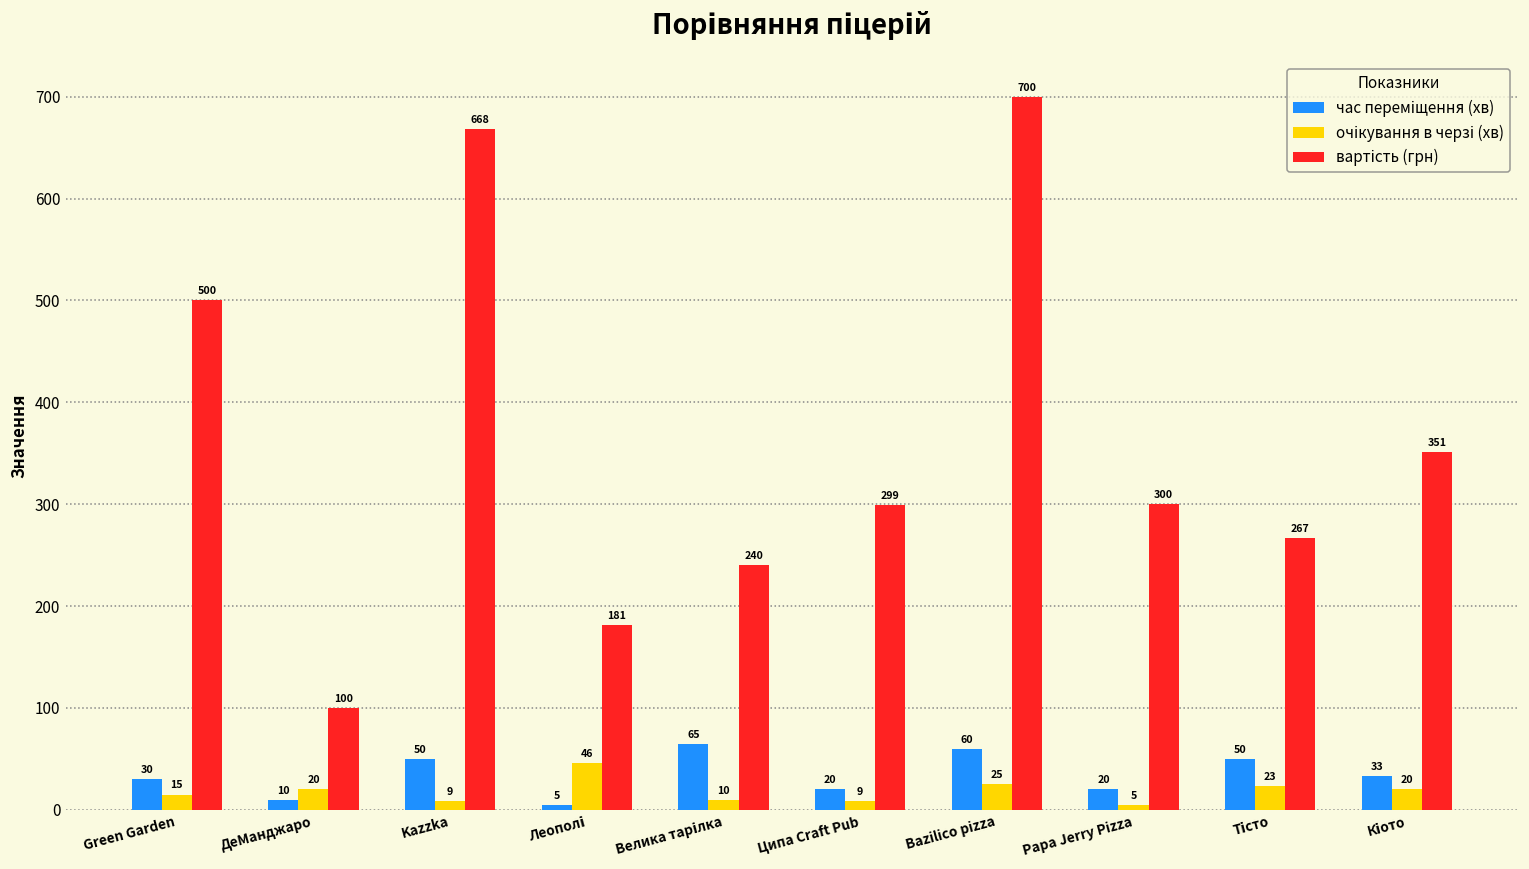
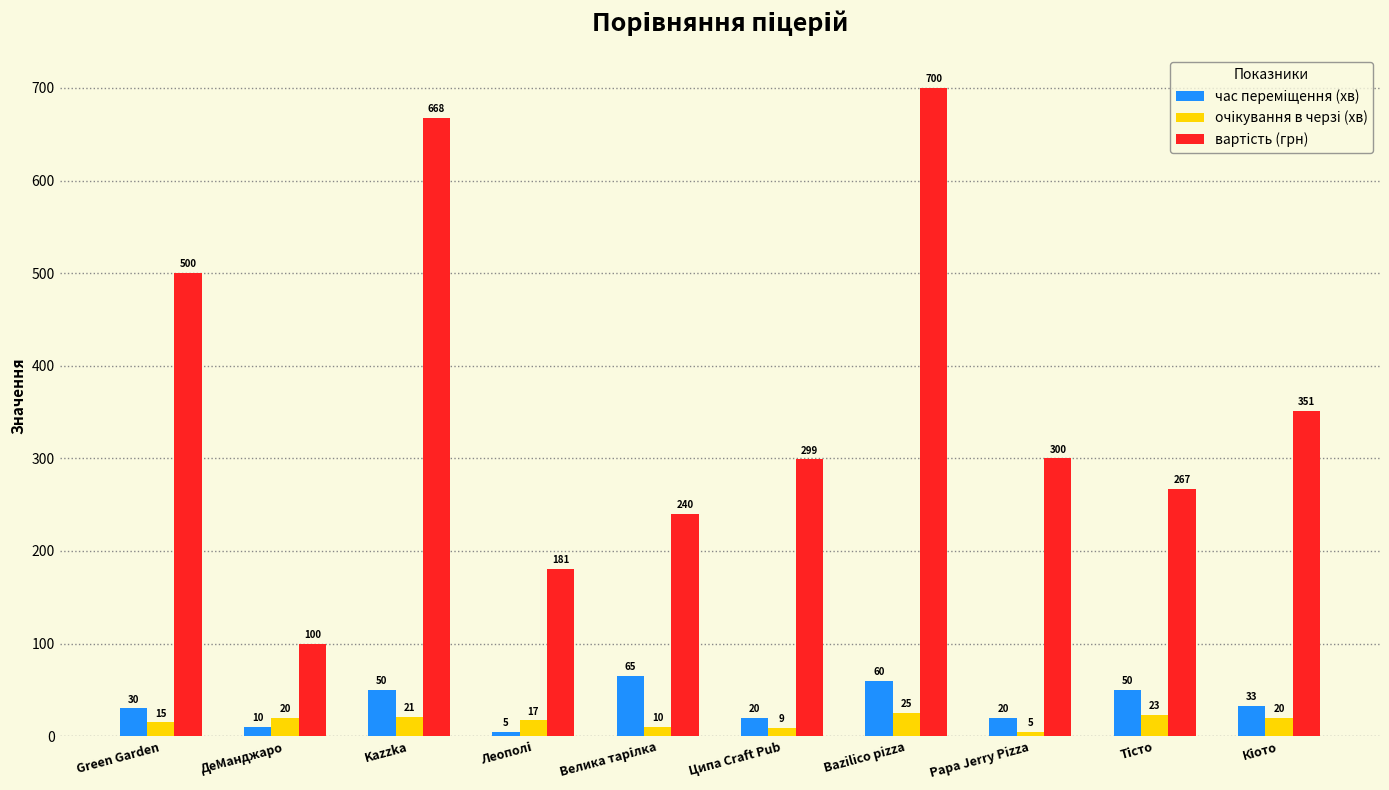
очікування в черзі (хв), Kazzkа: 9 -> 21
очікування в черзі (хв), Леополі: 46 -> 17
